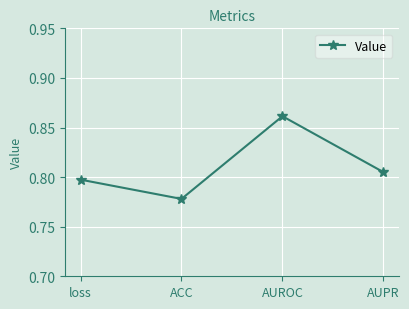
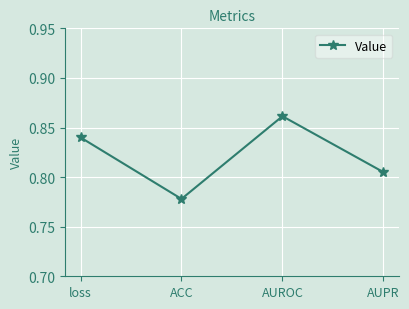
loss: 0.80 -> 0.84
